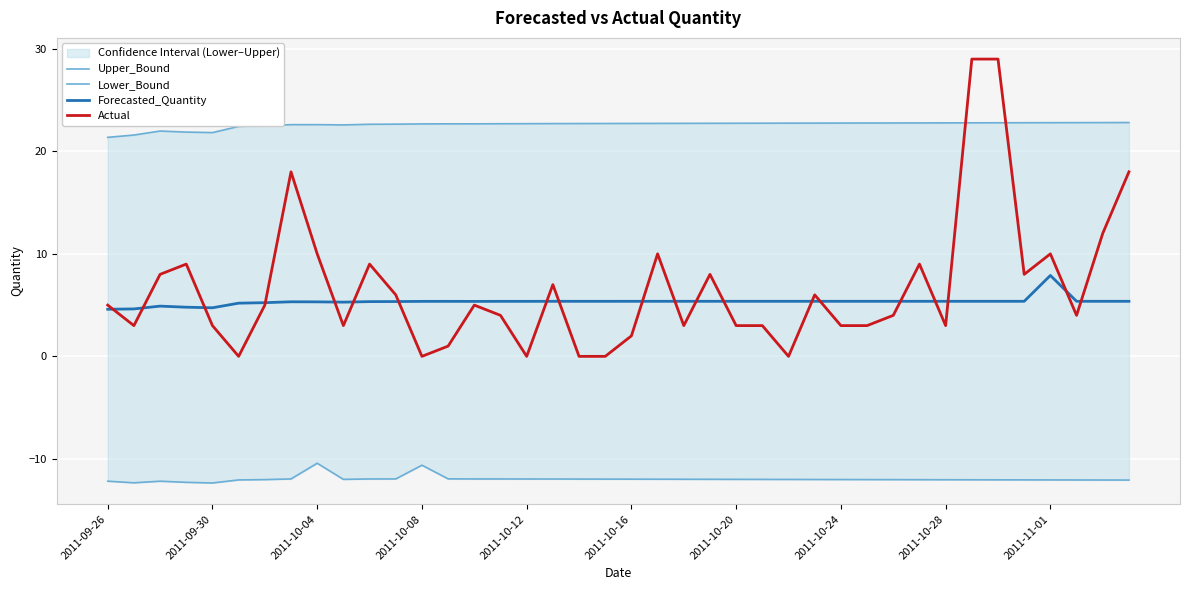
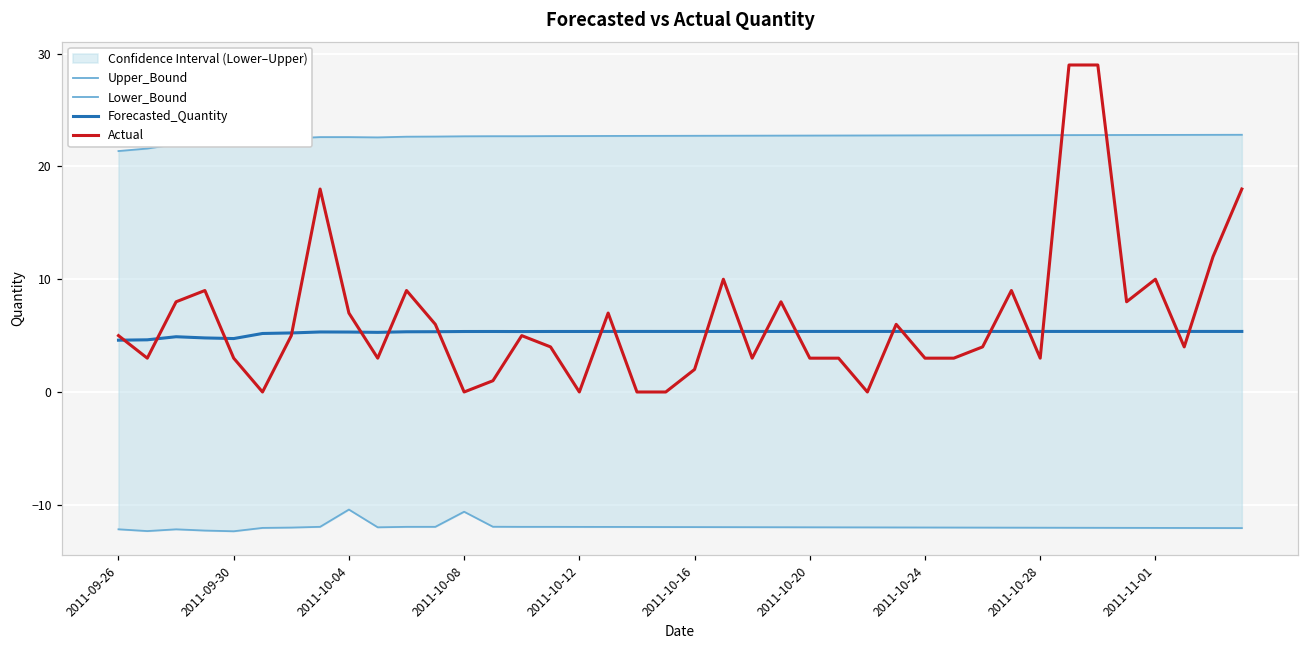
Actual, 2011-10-04: 10 -> 7
Forecasted_Quantity, 2011-11-01: 7.9 -> 5.4
